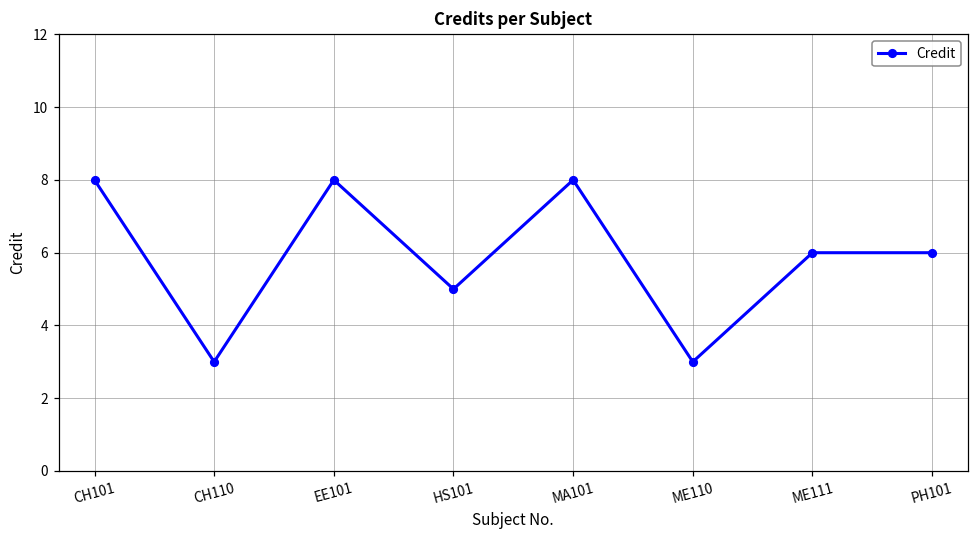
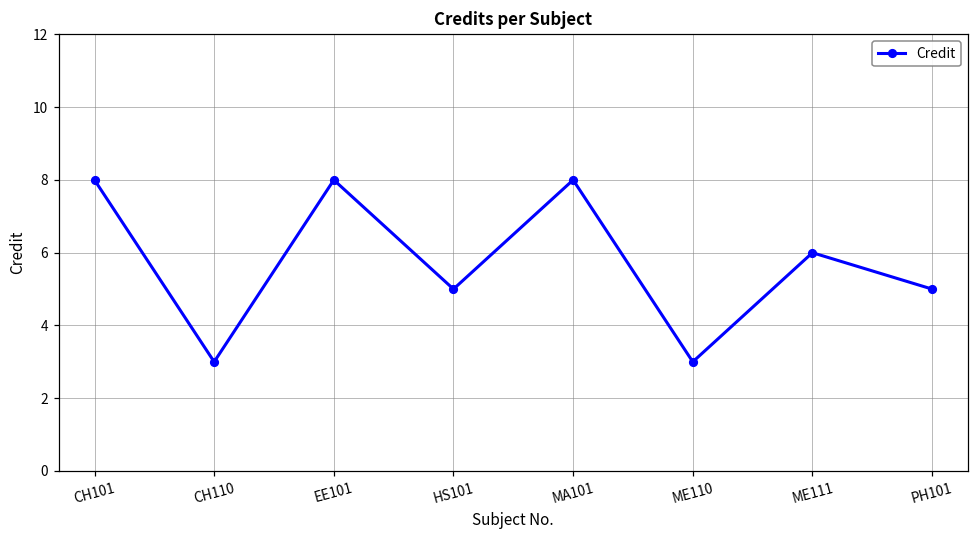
PH101: 6 -> 5
